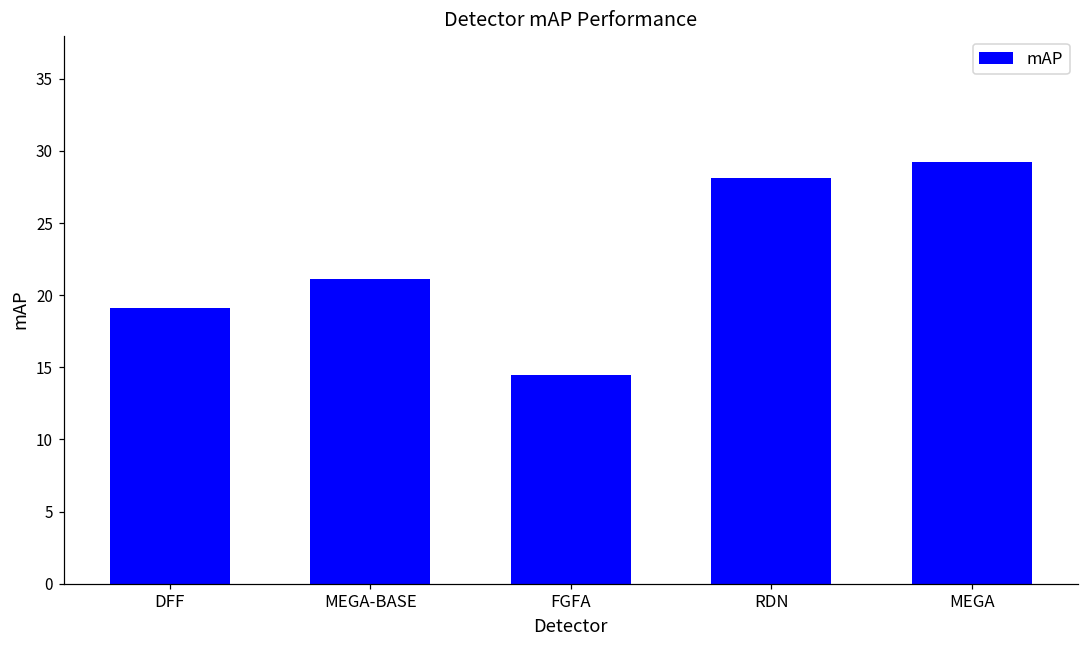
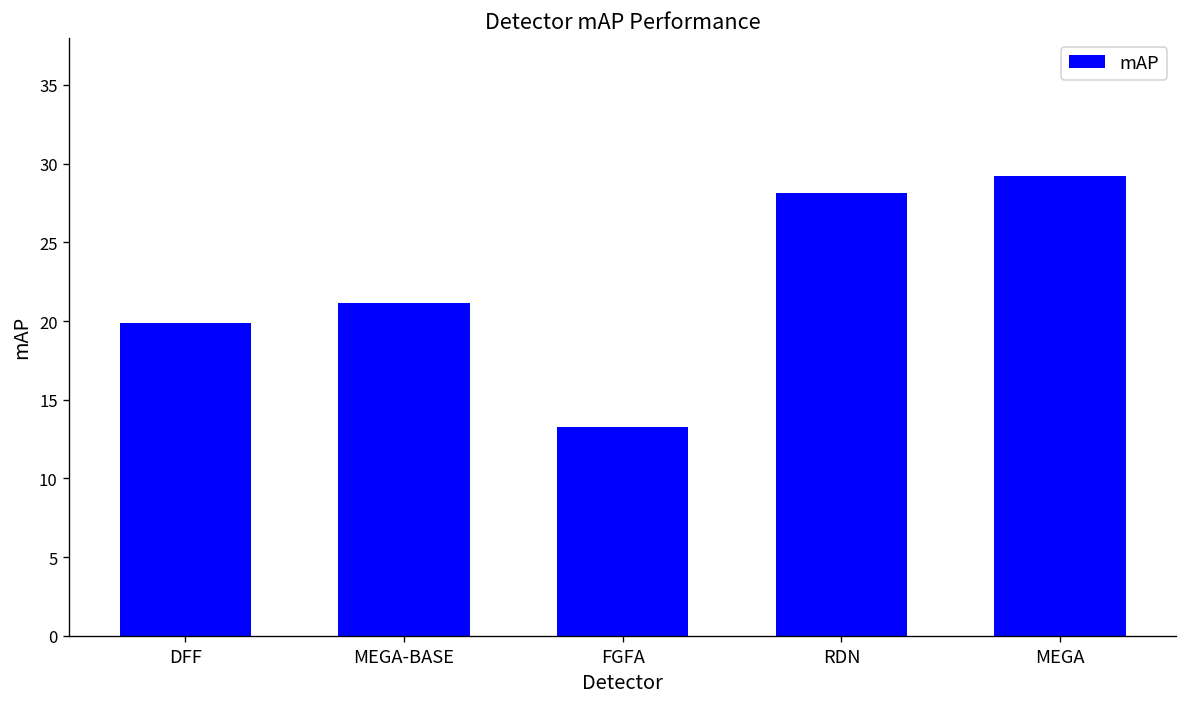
DFF: 19.1 -> 19.9
FGFA: 14.5 -> 13.3
